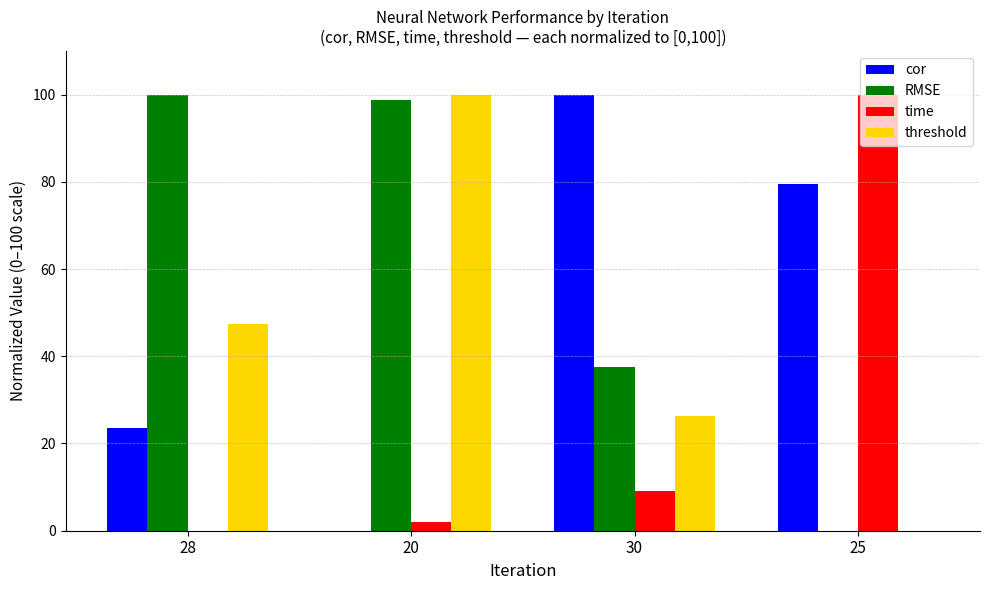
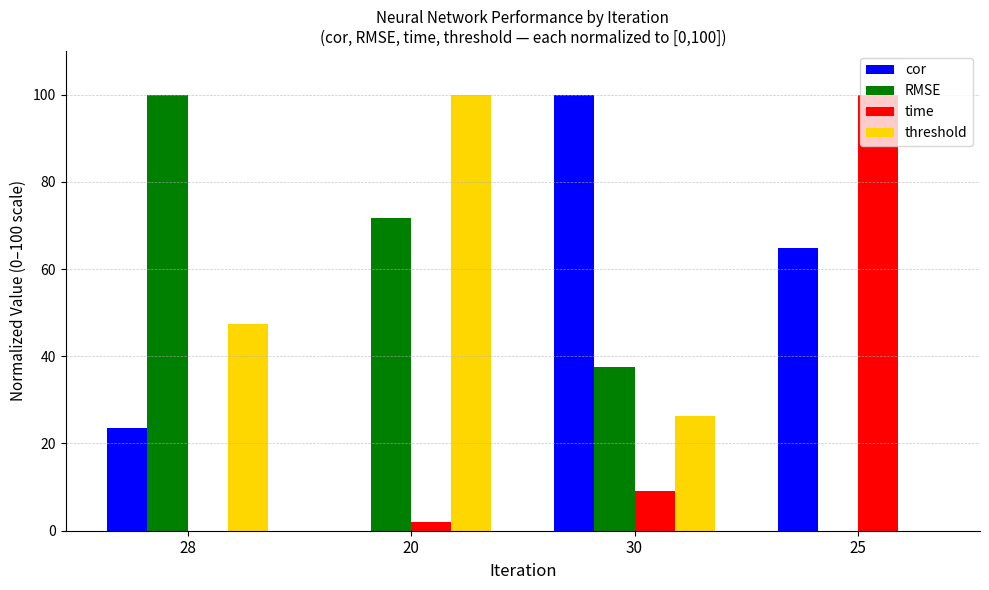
RMSE, 20: 99 -> 72
cor, 25: 80 -> 65
